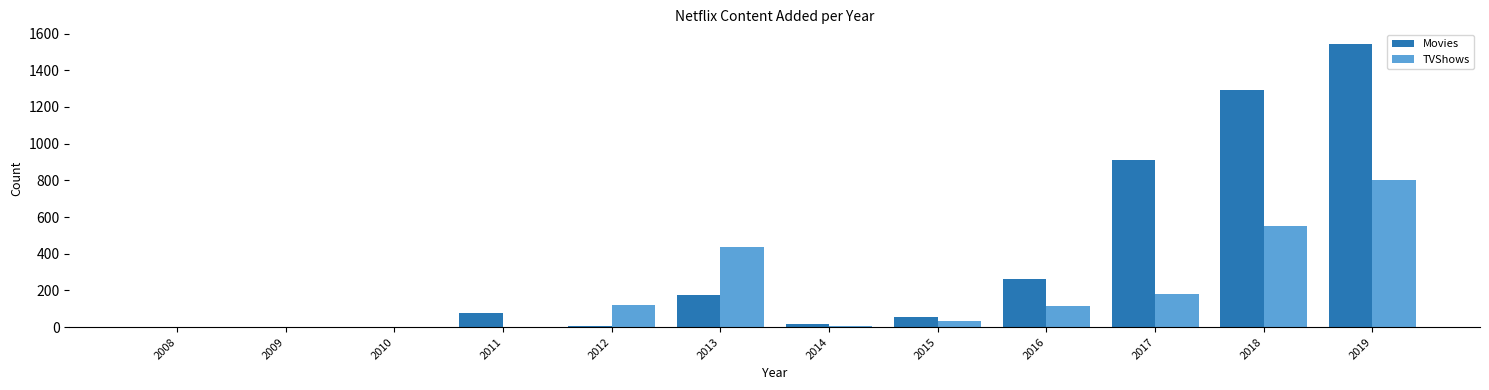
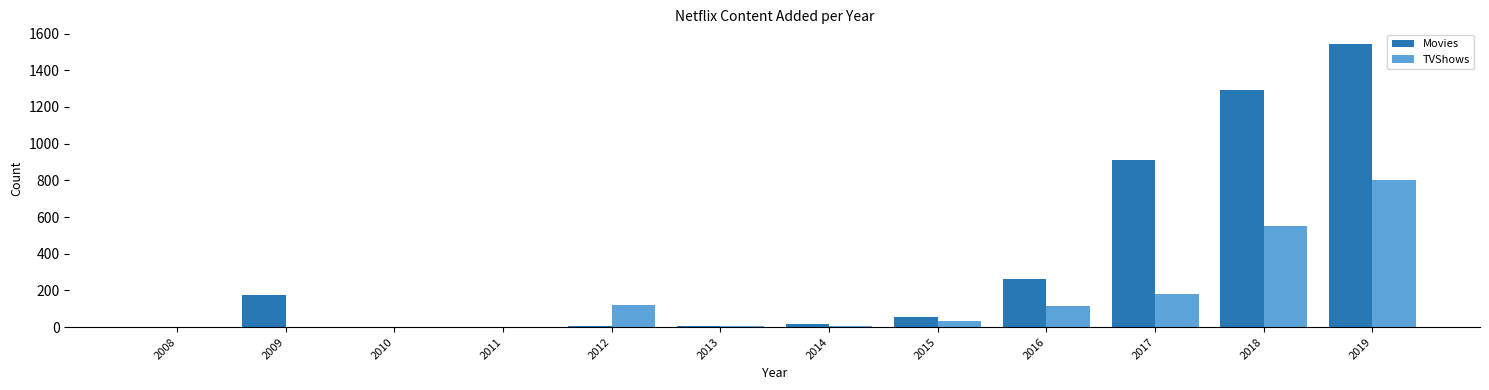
Movies, 2009: 0 -> 180
Movies, 2011: 80 -> 0
Movies, 2013: 170 -> 10
TVShows, 2013: 440 -> 10
